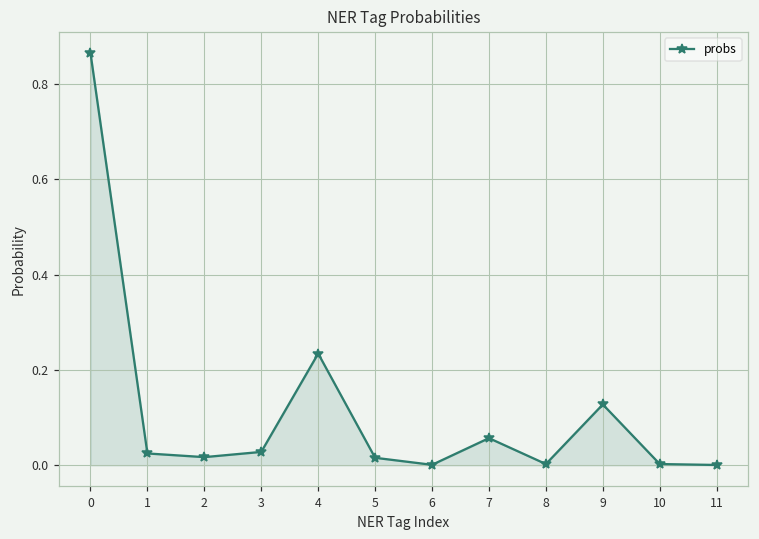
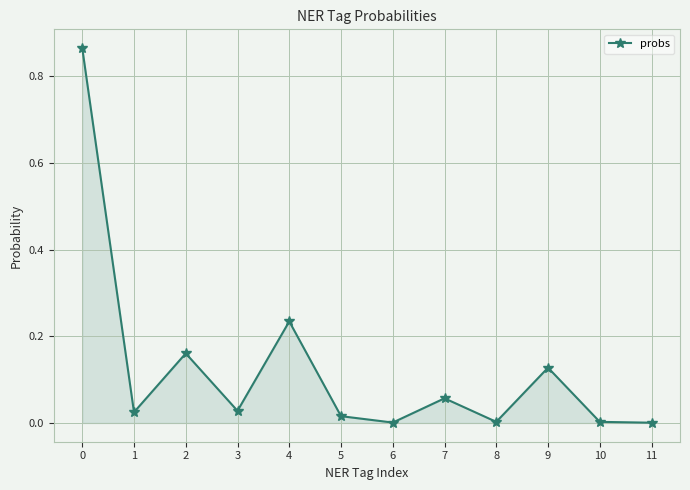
2: 0.02 -> 0.16
